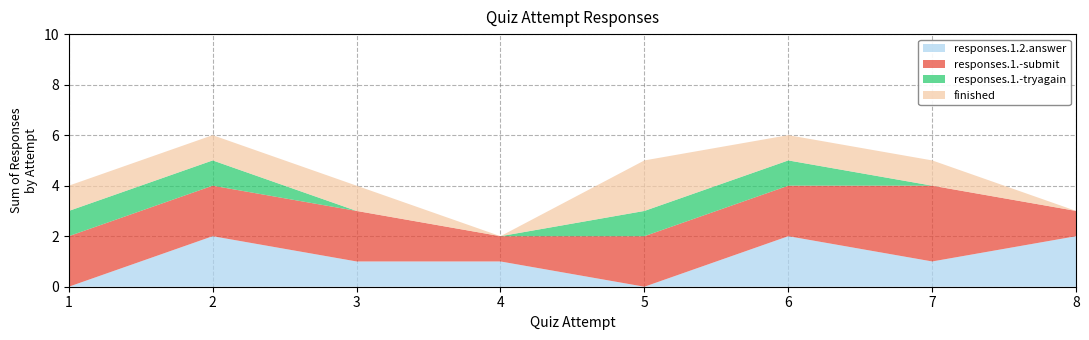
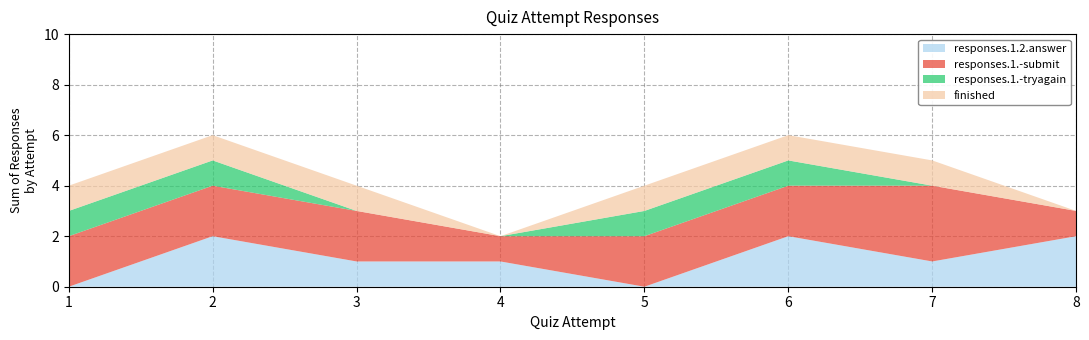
finished, 5: 2 -> 1
